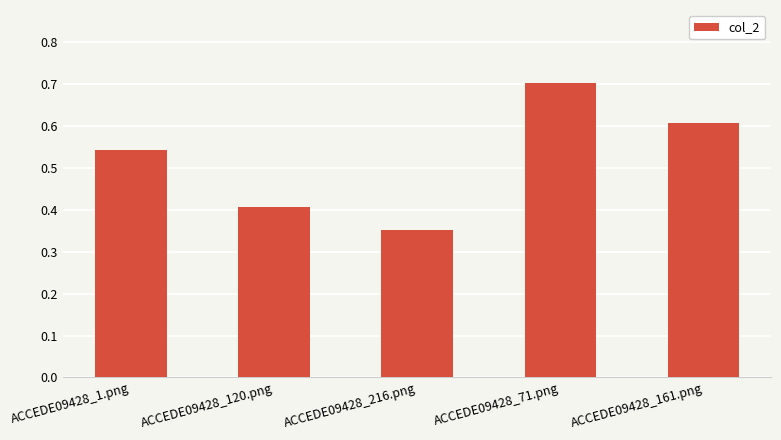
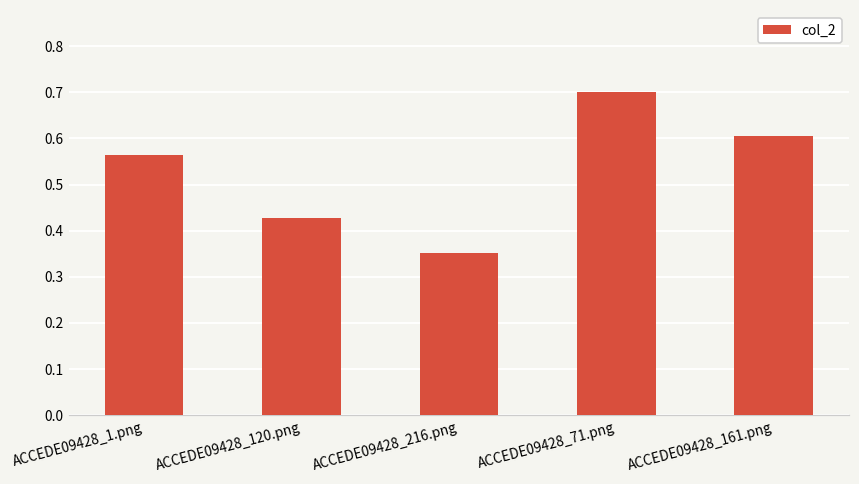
ACCEDE09428_1.png: 0.54 -> 0.57
ACCEDE09428_120.png: 0.41 -> 0.43
